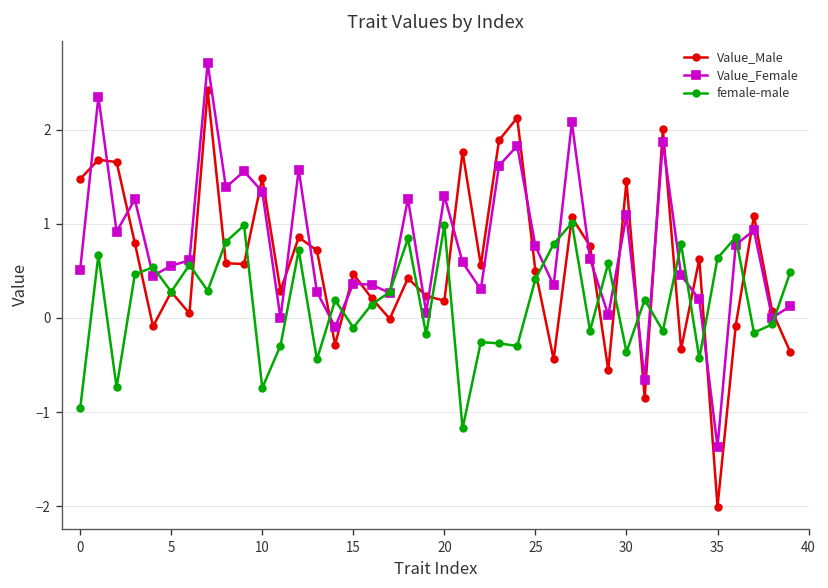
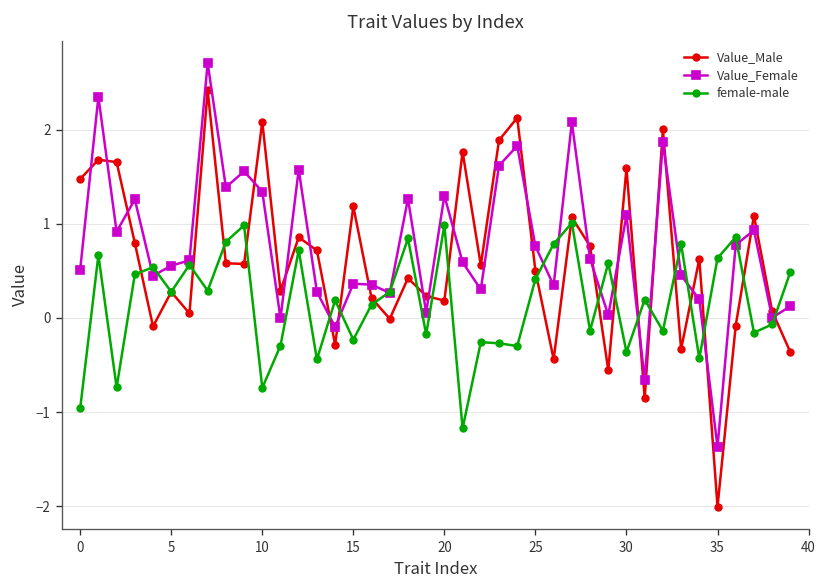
Value_Male, 10: 1.5 -> 2.1
Value_Male, 15: 0.5 -> 1.2
female-male, 15: -0.1 -> -0.2
Value_Male, 30: 1.5 -> 1.6
